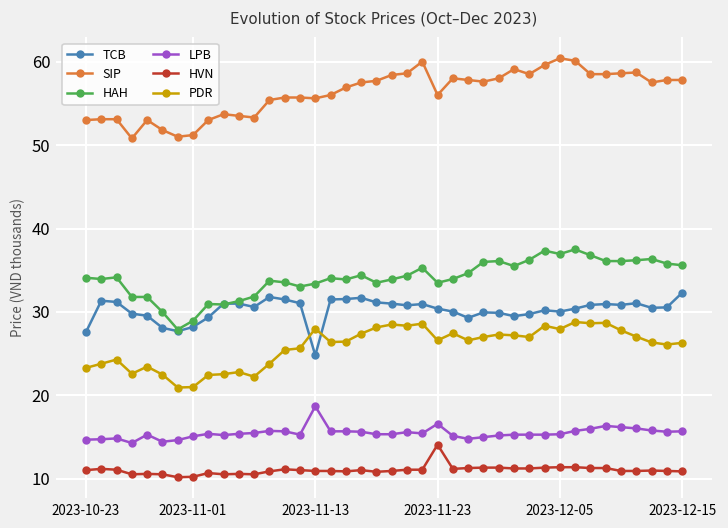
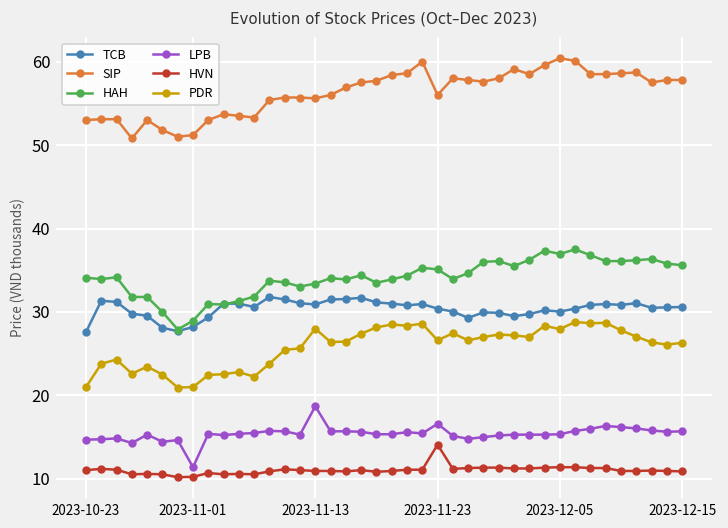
PDR, 2023-10-23: 23 -> 21
LPB, 2023-11-01: 15 -> 11
TCB, 2023-11-13: 25 -> 31
HAH, 2023-11-23: 34 -> 35
TCB, 2023-12-15: 32 -> 31
